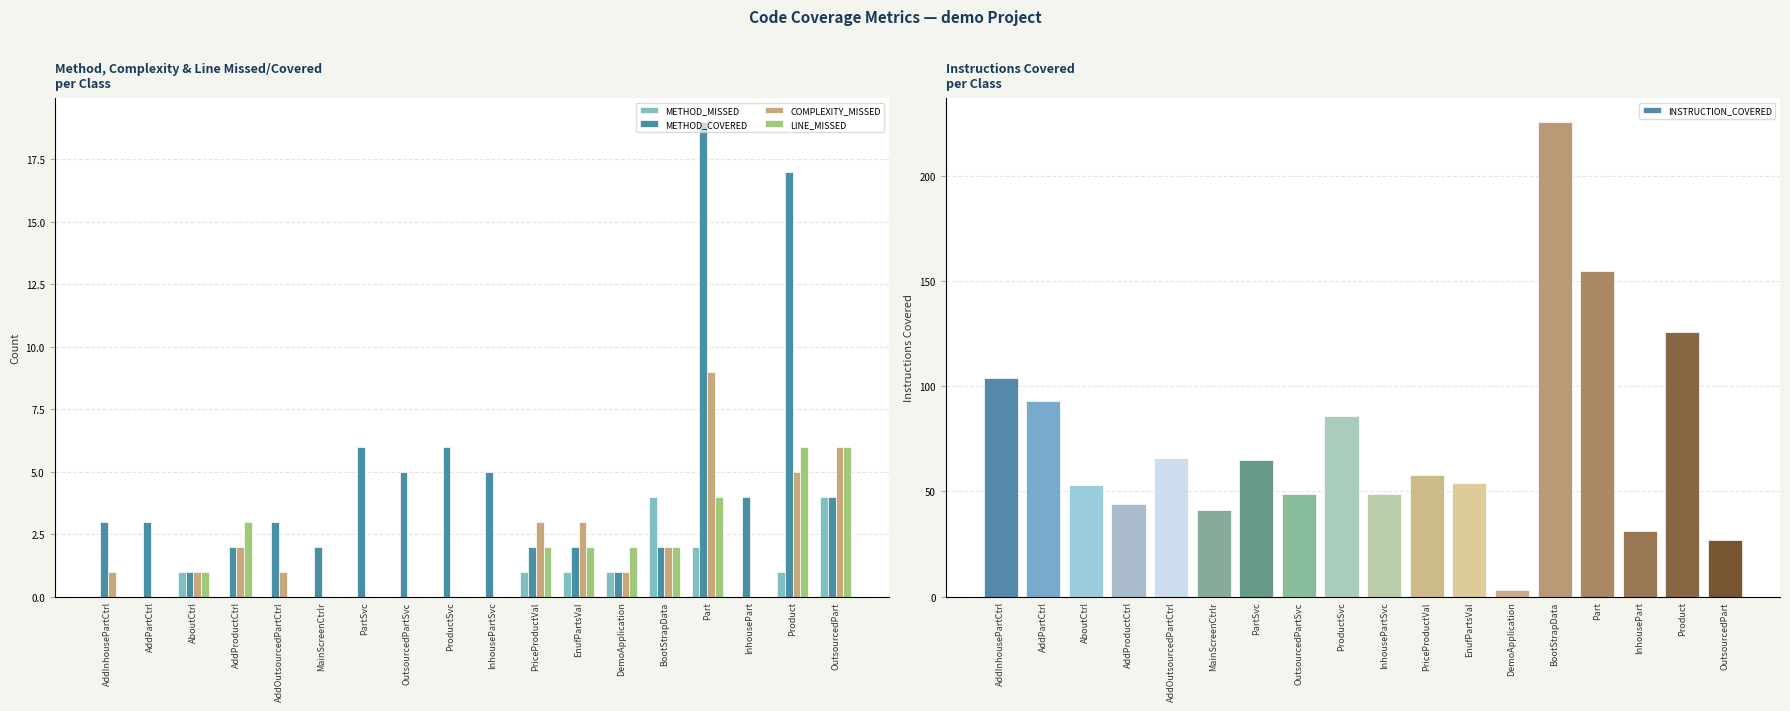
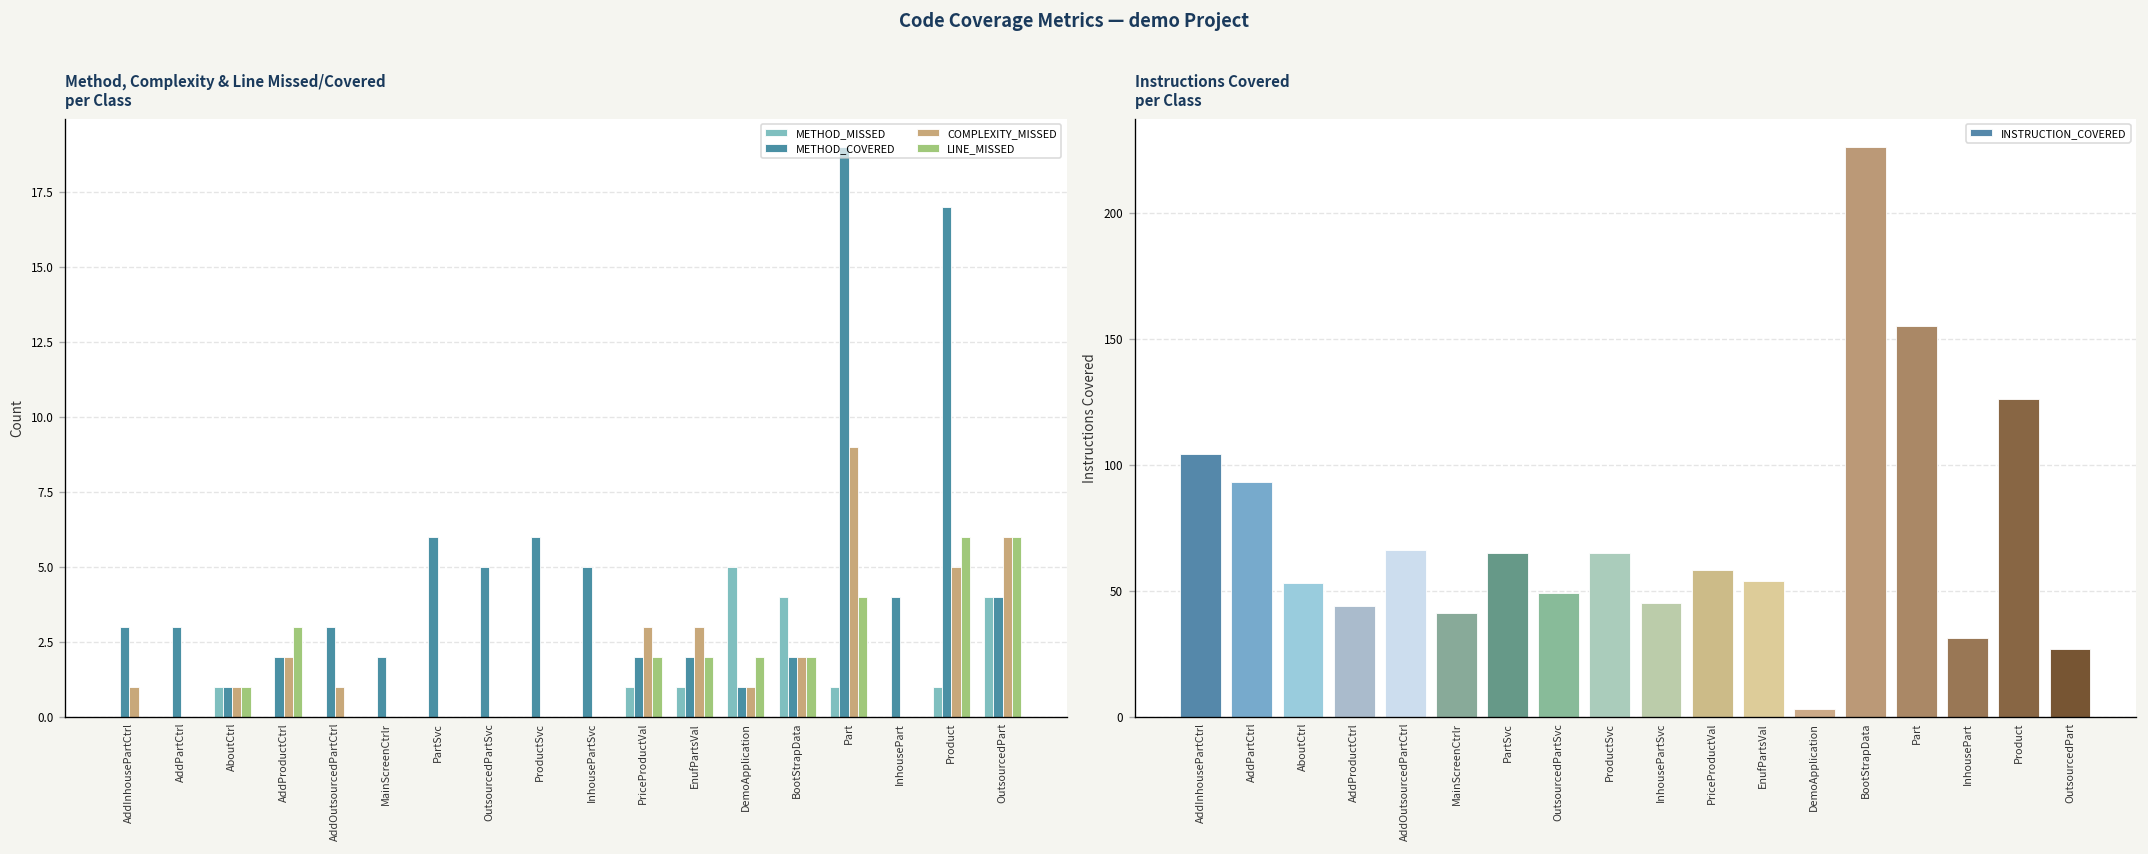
Method, Complexity & Line Missed/Covered per Class, METHOD_MISSED, DemoApplication: 1 -> 5
Method, Complexity & Line Missed/Covered per Class, METHOD_MISSED, Part: 2 -> 1
Instructions Covered per Class, ProductSvc: 86 -> 65
Instructions Covered per Class, InhousePartSvc: 49 -> 45
